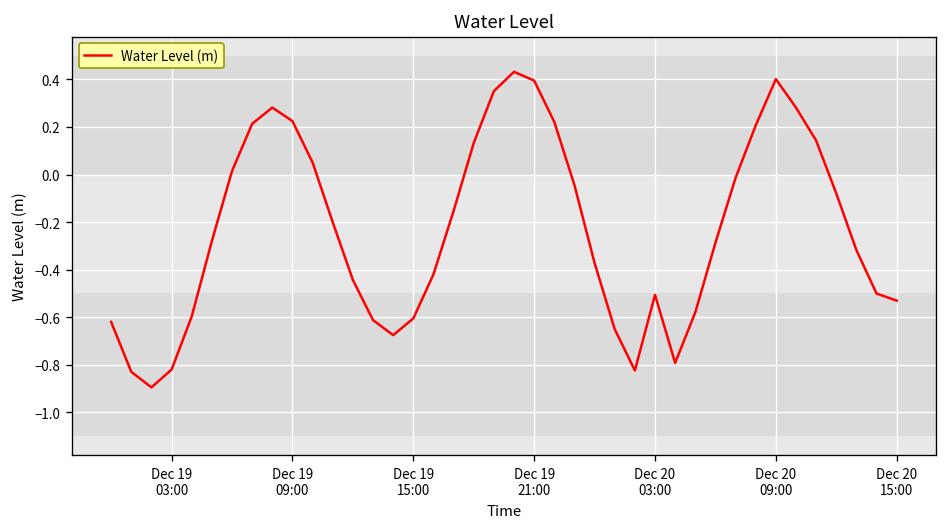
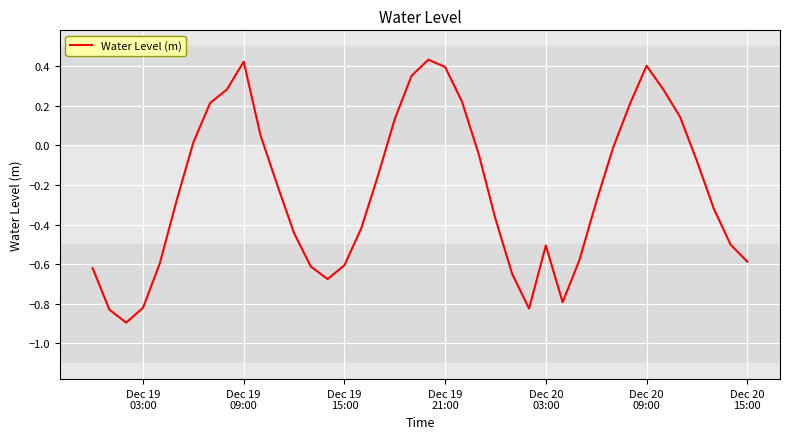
Dec 19 09:00: 0.22 -> 0.42
Dec 20 15:00: -0.53 -> -0.59
